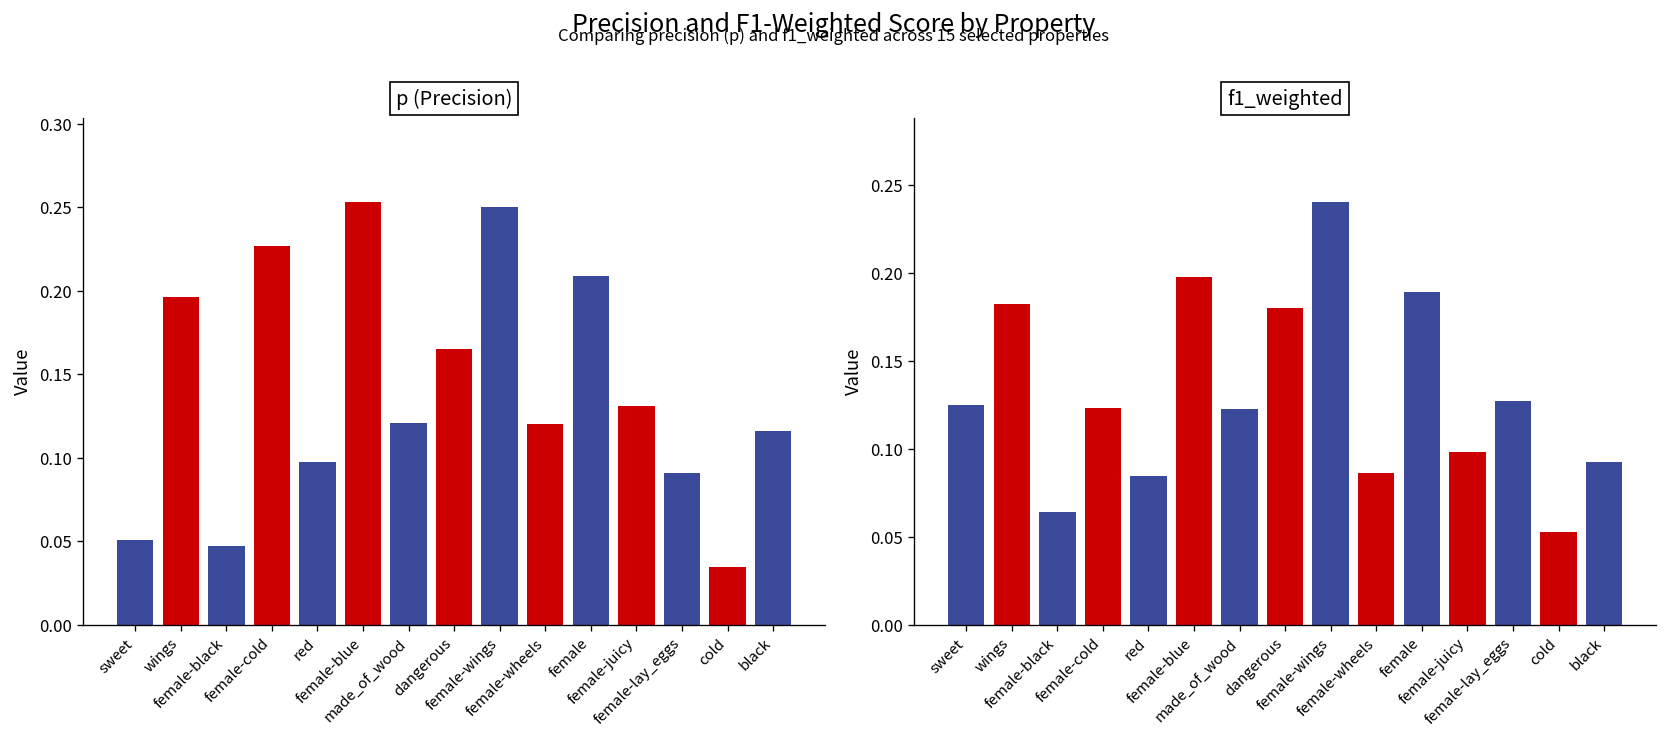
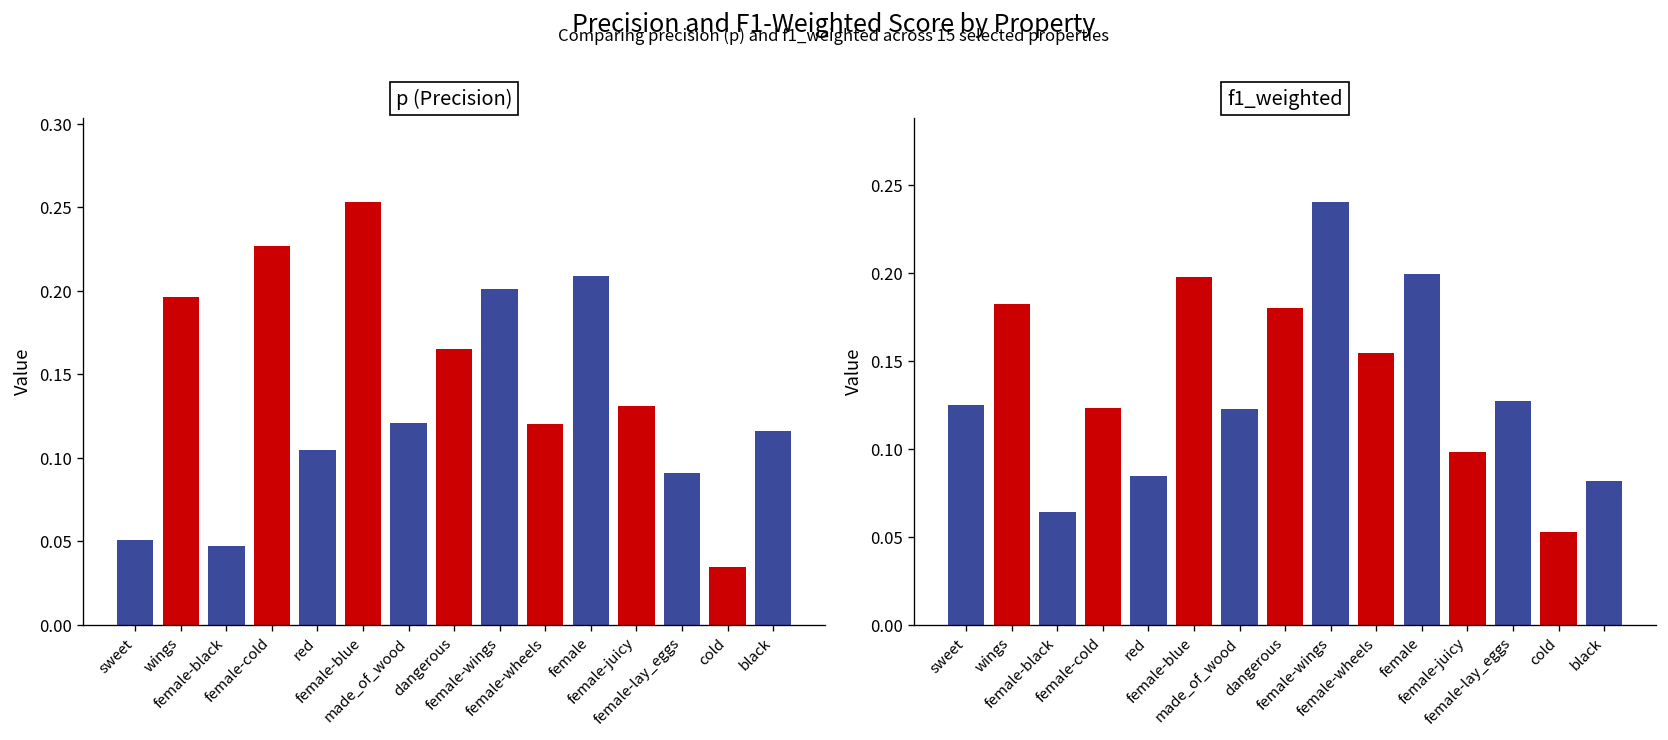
p (Precision), red: 0.098 -> 0.105
p (Precision), female-wings: 0.250 -> 0.201
f1_weighted, female-wheels: 0.086 -> 0.155
f1_weighted, female: 0.189 -> 0.200
f1_weighted, black: 0.092 -> 0.082
